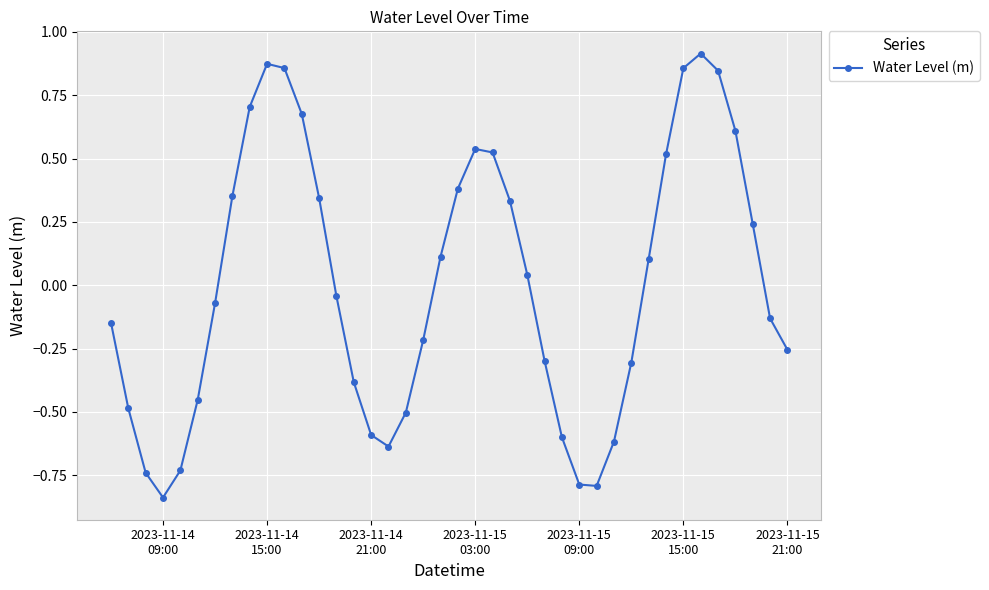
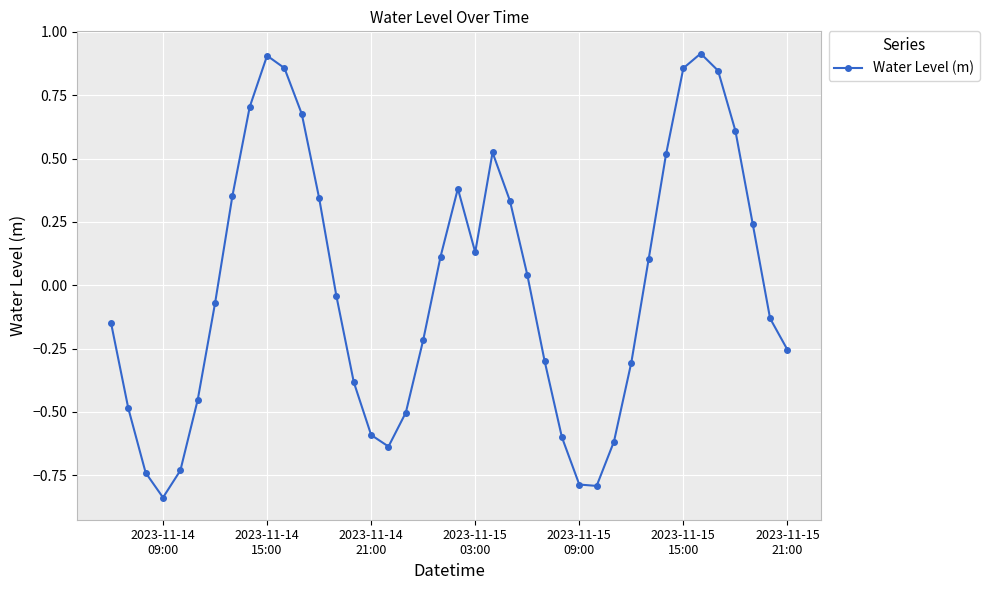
2023-11-14 15:00: 0.87 -> 0.91
2023-11-15 03:00: 0.54 -> 0.13
